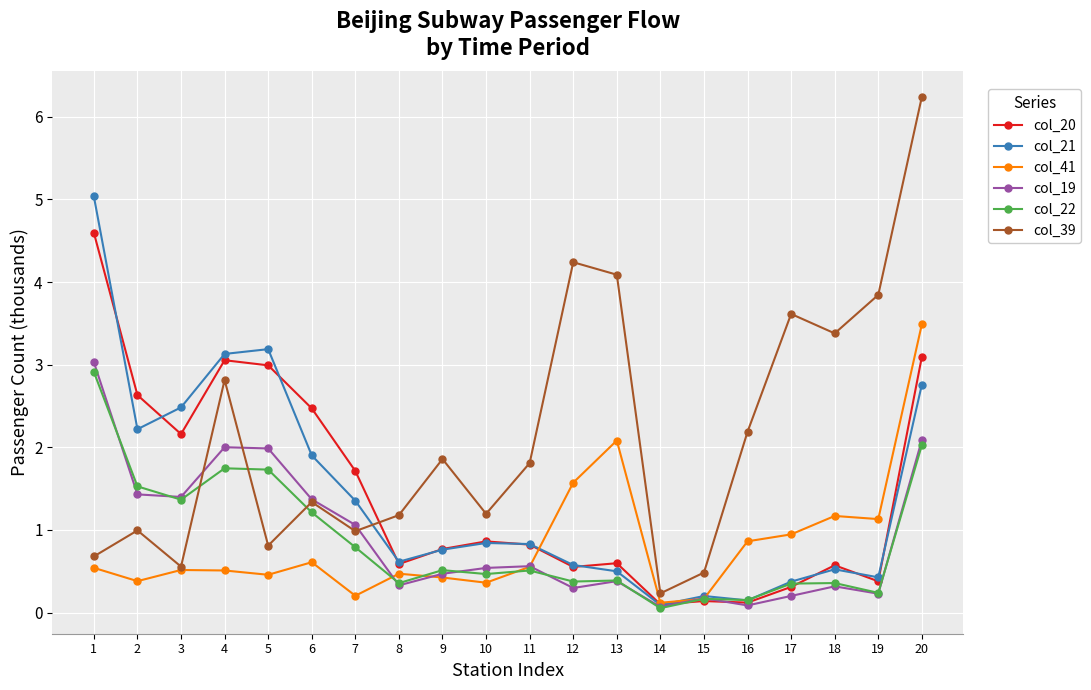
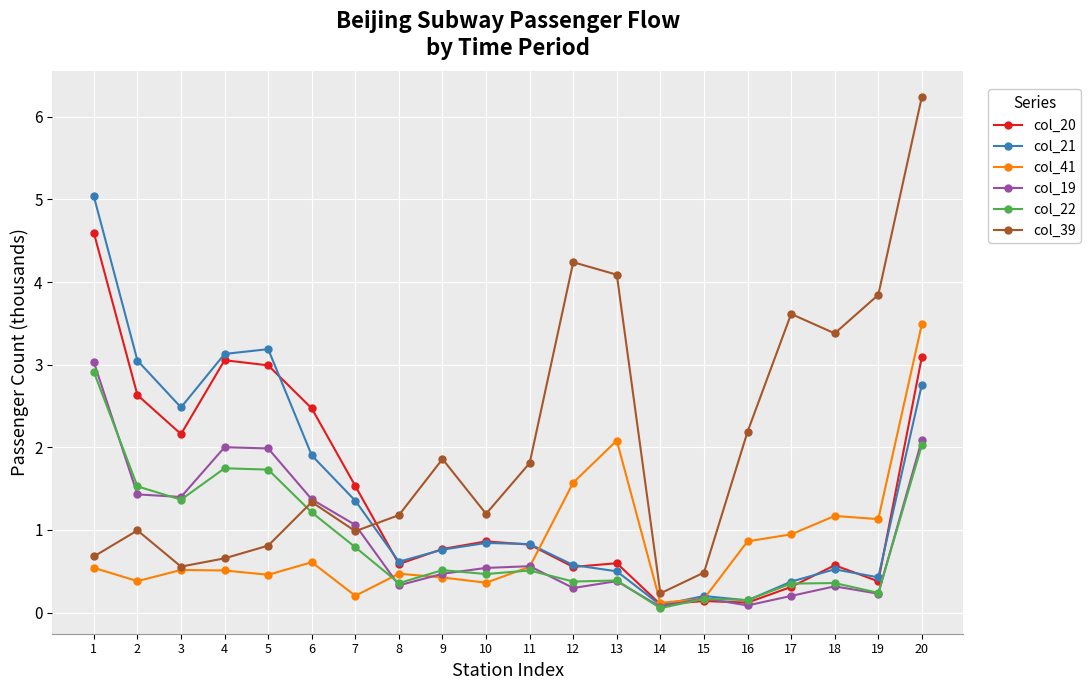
col_21, 2: 2.2 -> 3.1
col_39, 4: 2.8 -> 0.7
col_20, 7: 1.7 -> 1.5
